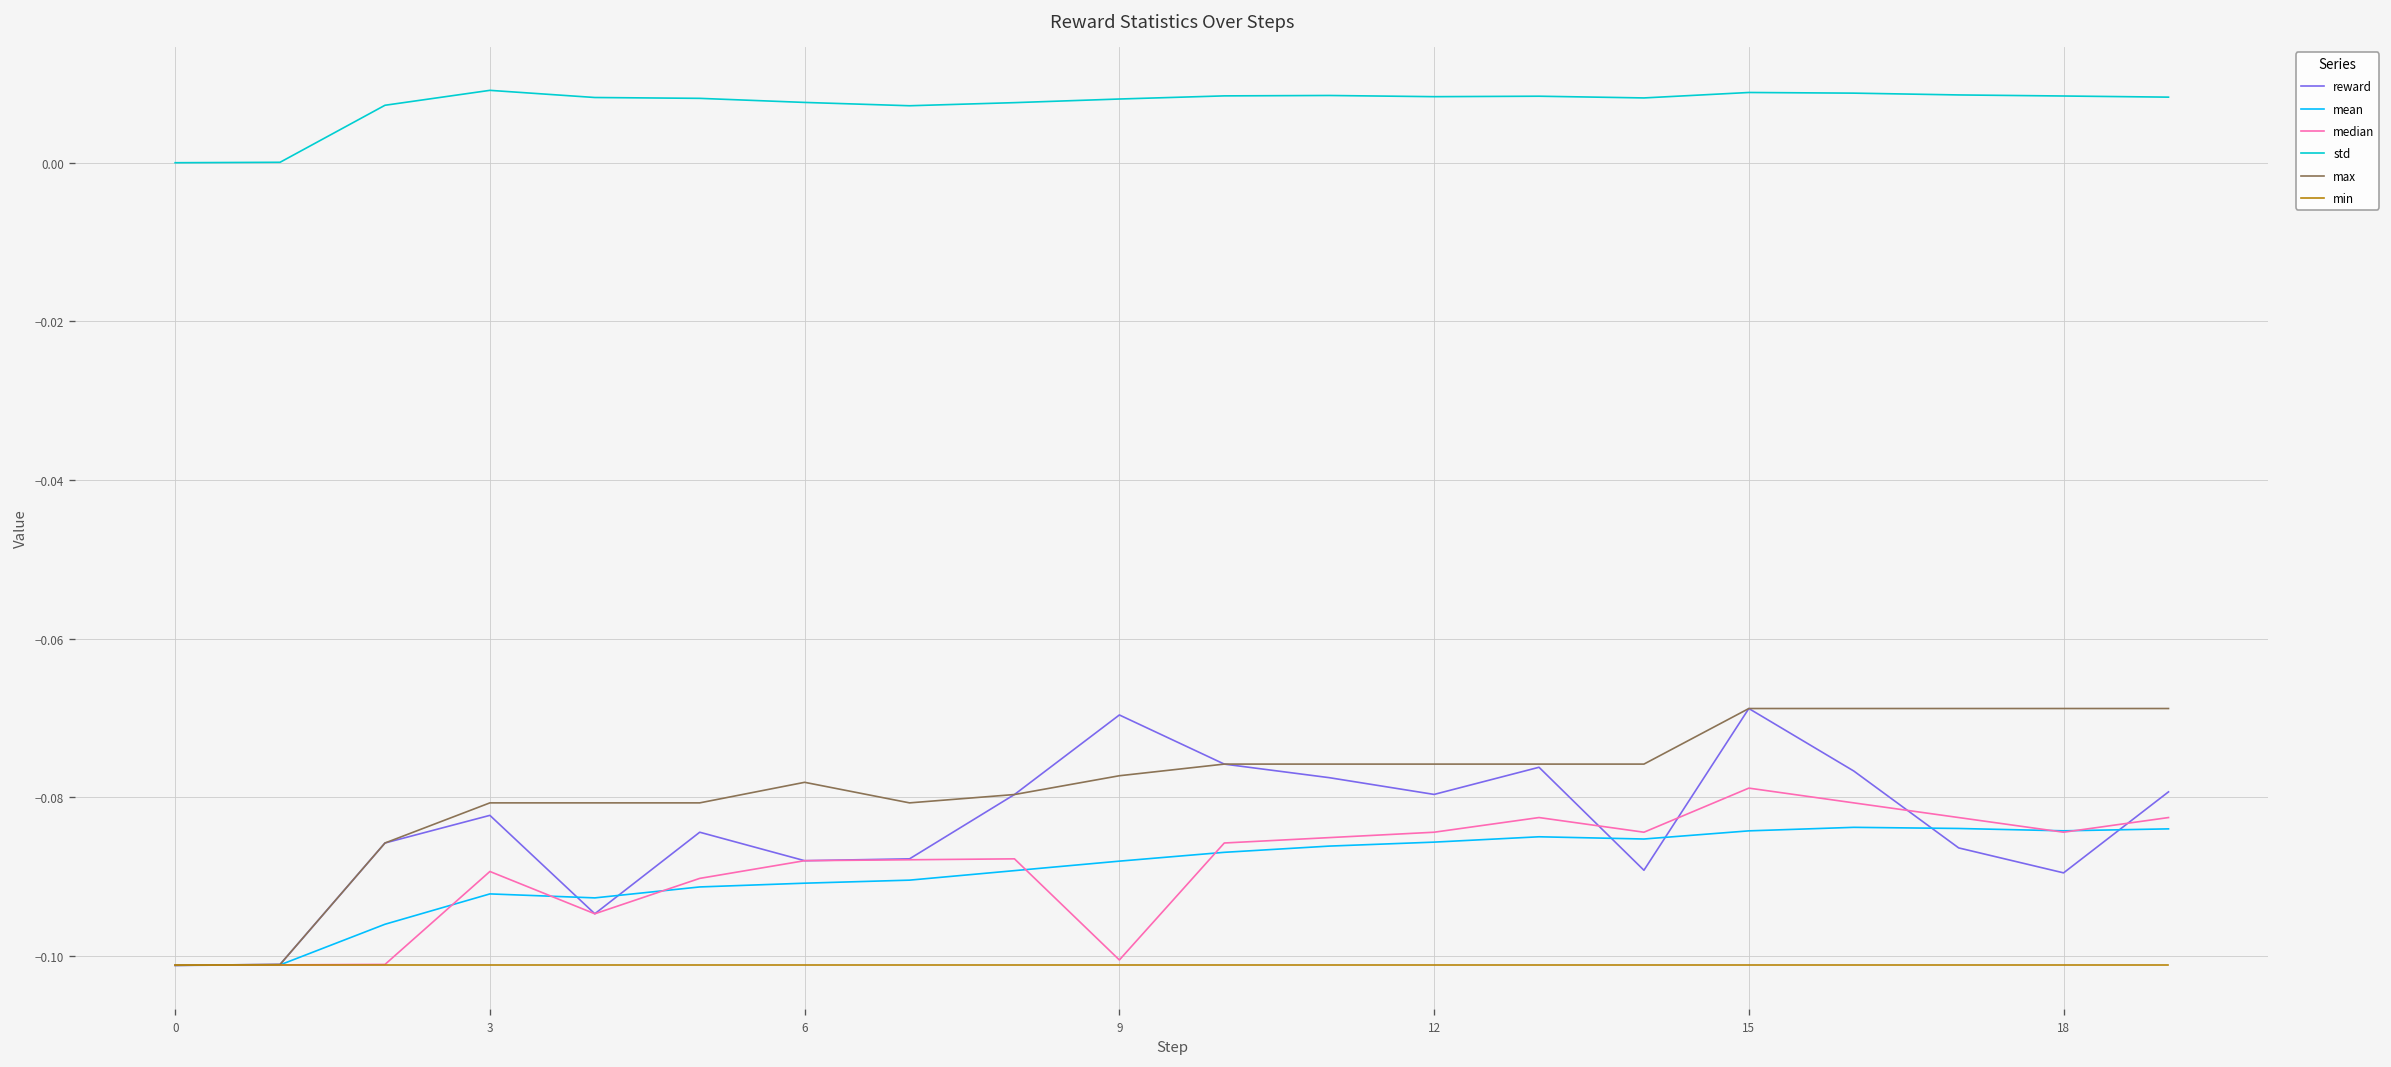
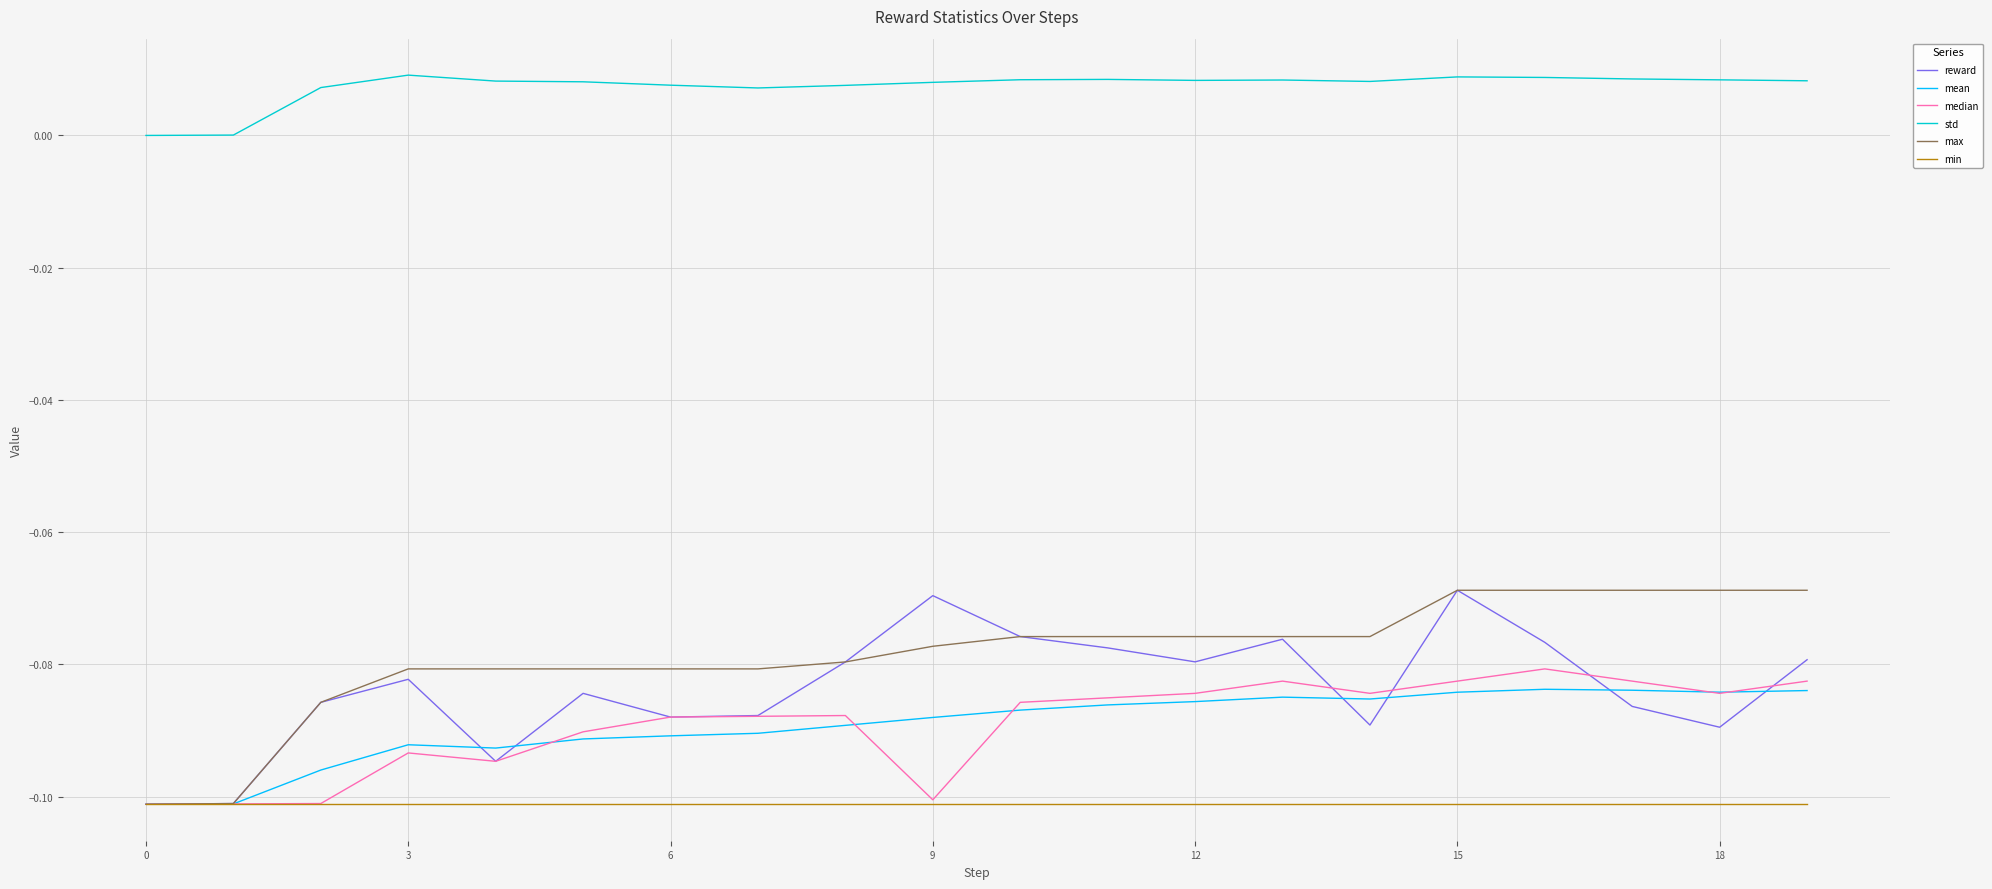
median, 3: -0.089 -> -0.093
max, 6: -0.078 -> -0.081
median, 15: -0.079 -> -0.083
